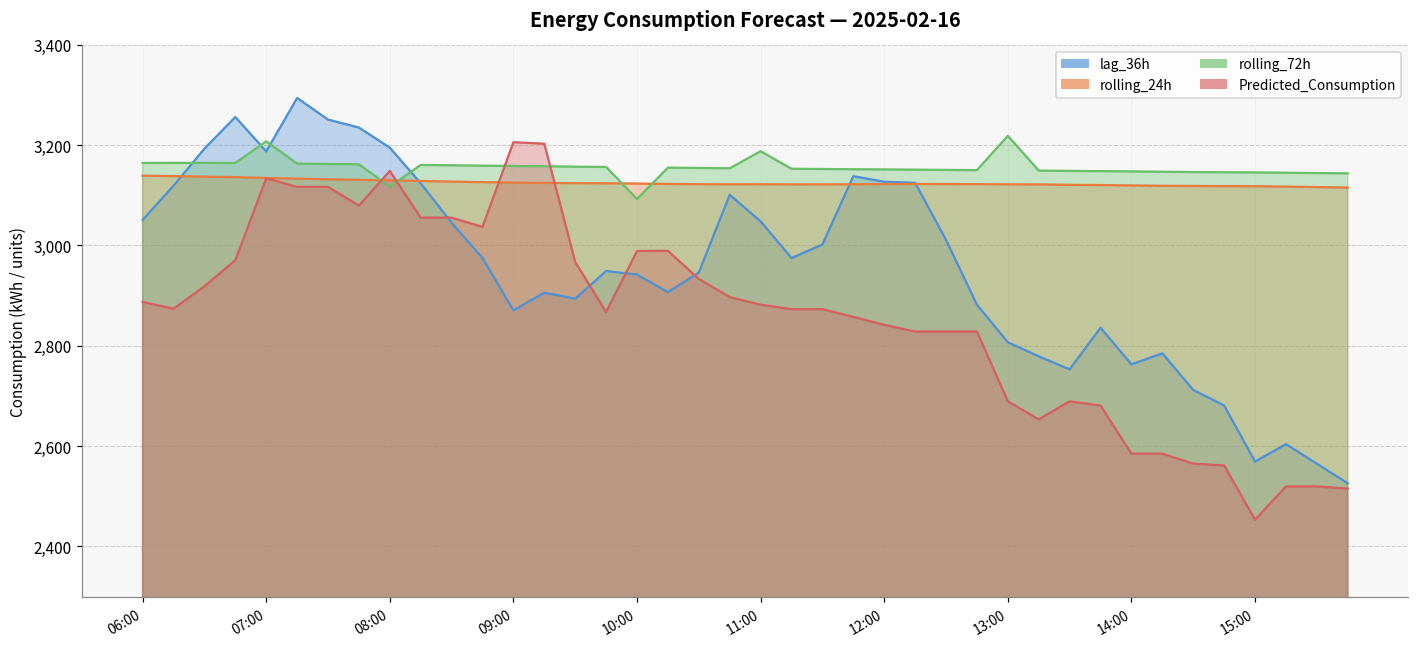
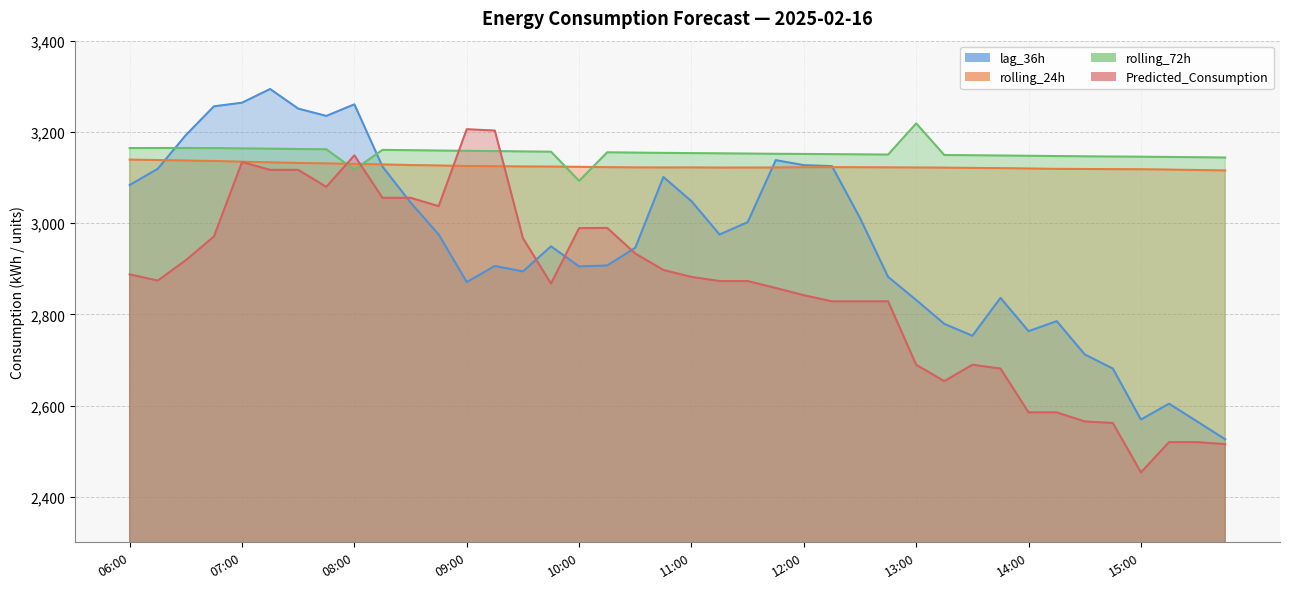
lag_36h, 06:00: 3,050 -> 3,080
lag_36h, 07:00: 3,190 -> 3,260
rolling_72h, 07:00: 3,210 -> 3,160
lag_36h, 08:00: 3,200 -> 3,260
lag_36h, 10:00: 2,940 -> 2,910
rolling_72h, 11:00: 3,190 -> 3,150
lag_36h, 13:00: 2,810 -> 2,830
